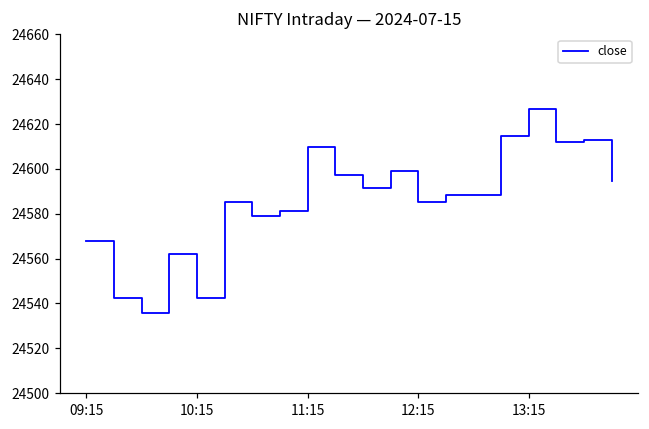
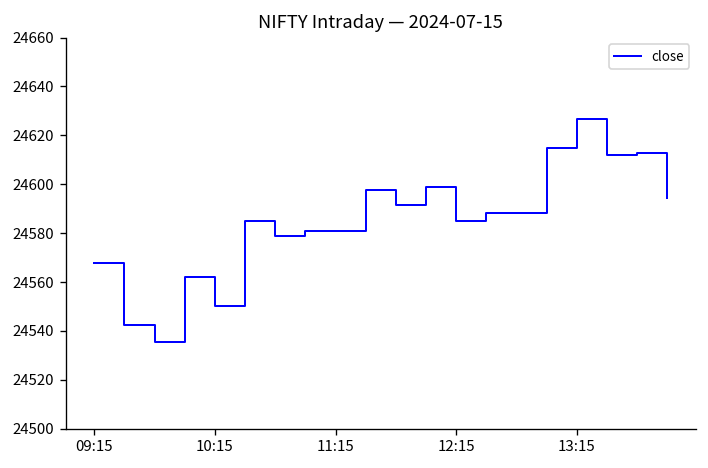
10:15: 24542 -> 24550
11:15: 24610 -> 24581
